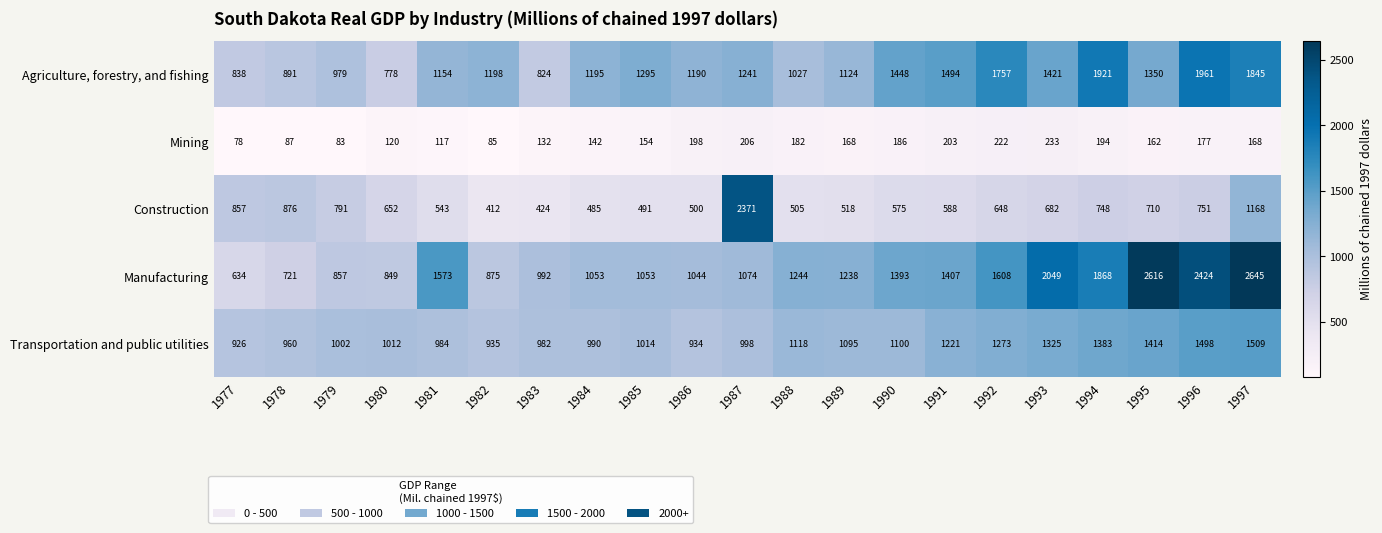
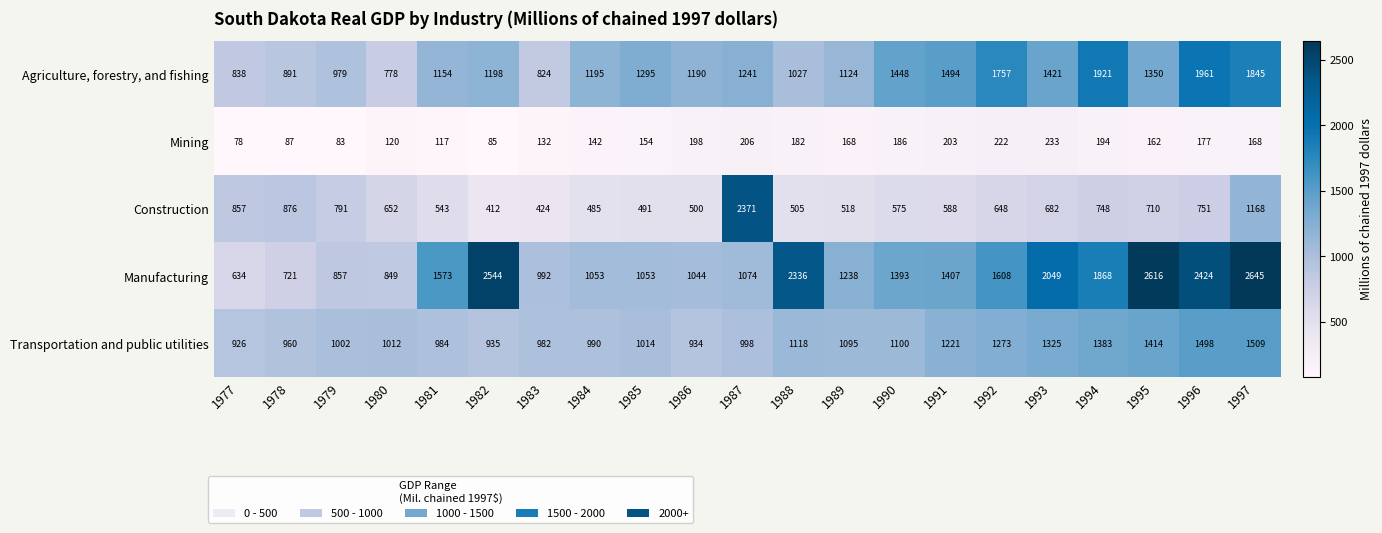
Manufacturing, 1982: 875 -> 2544
Manufacturing, 1988: 1244 -> 2336
